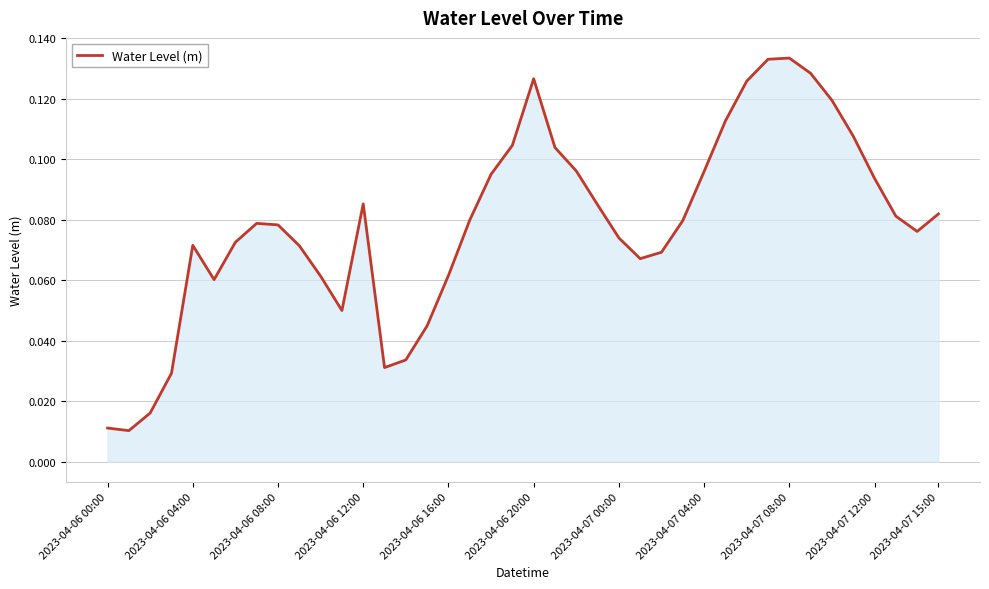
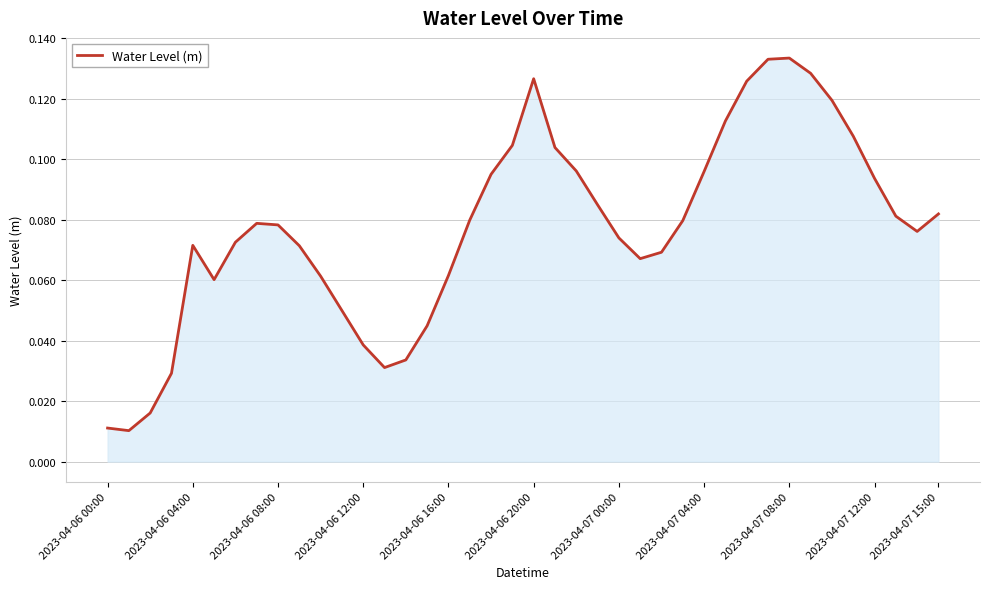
2023-04-06 12:00: 0.085 -> 0.039
